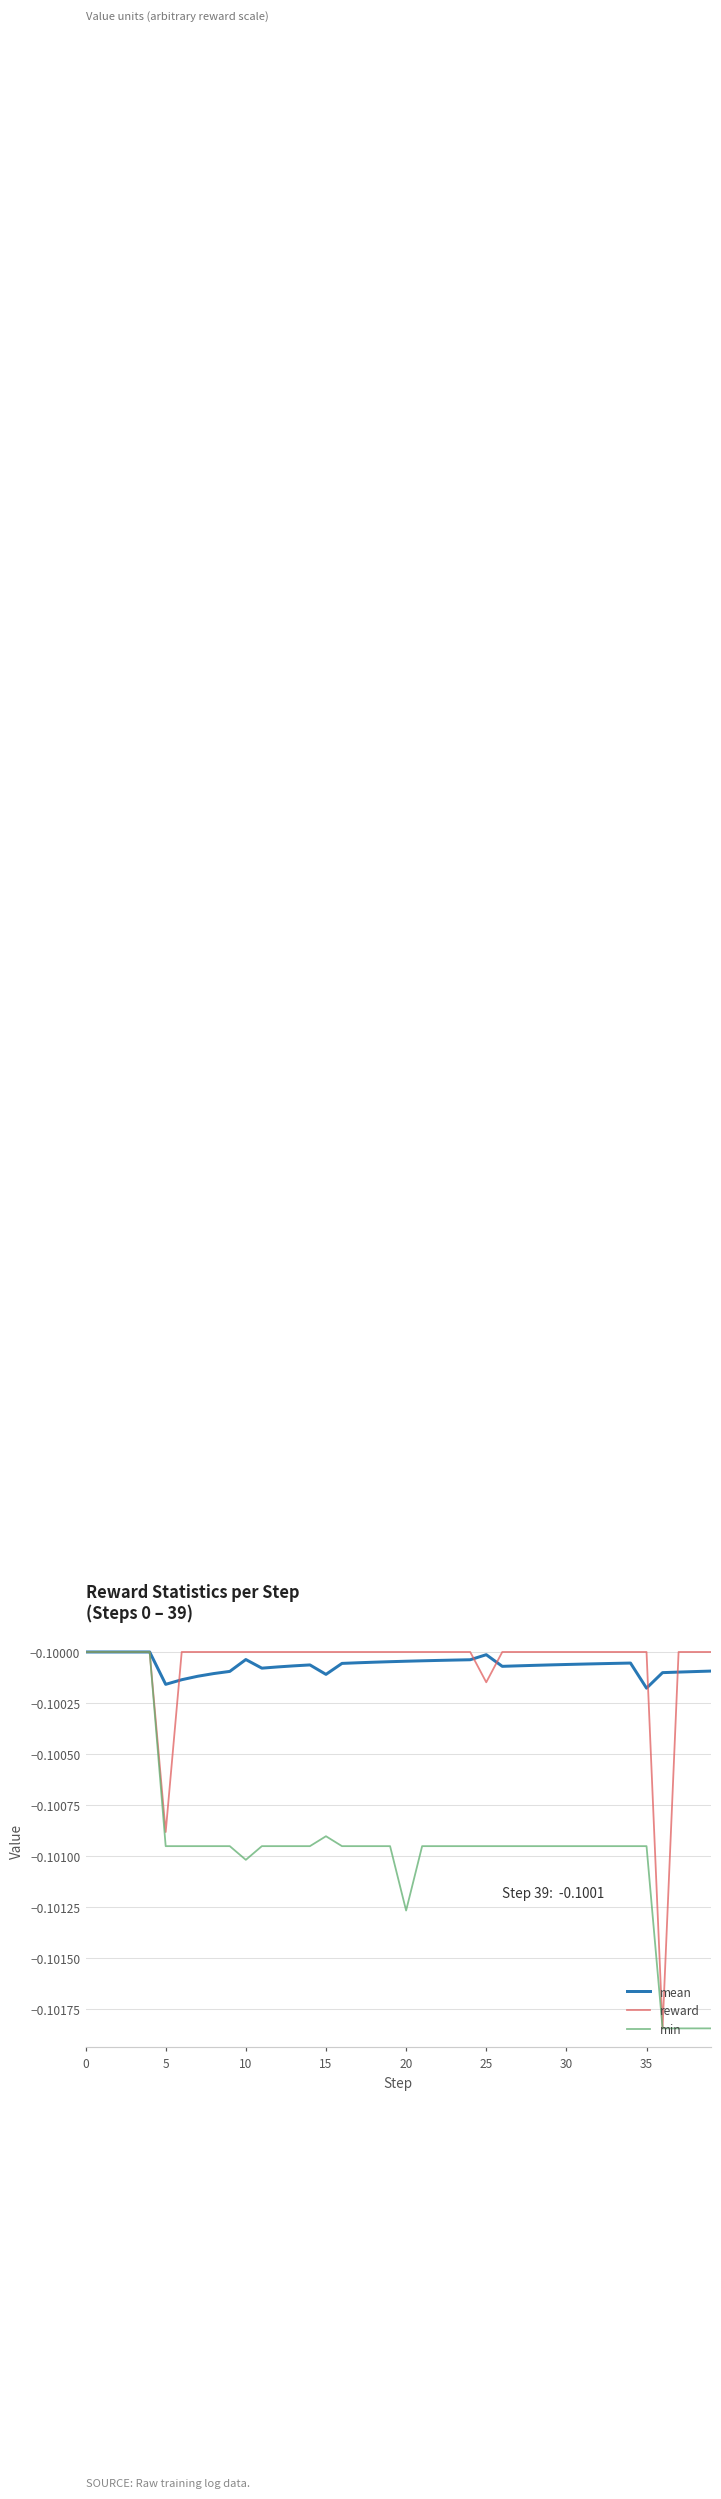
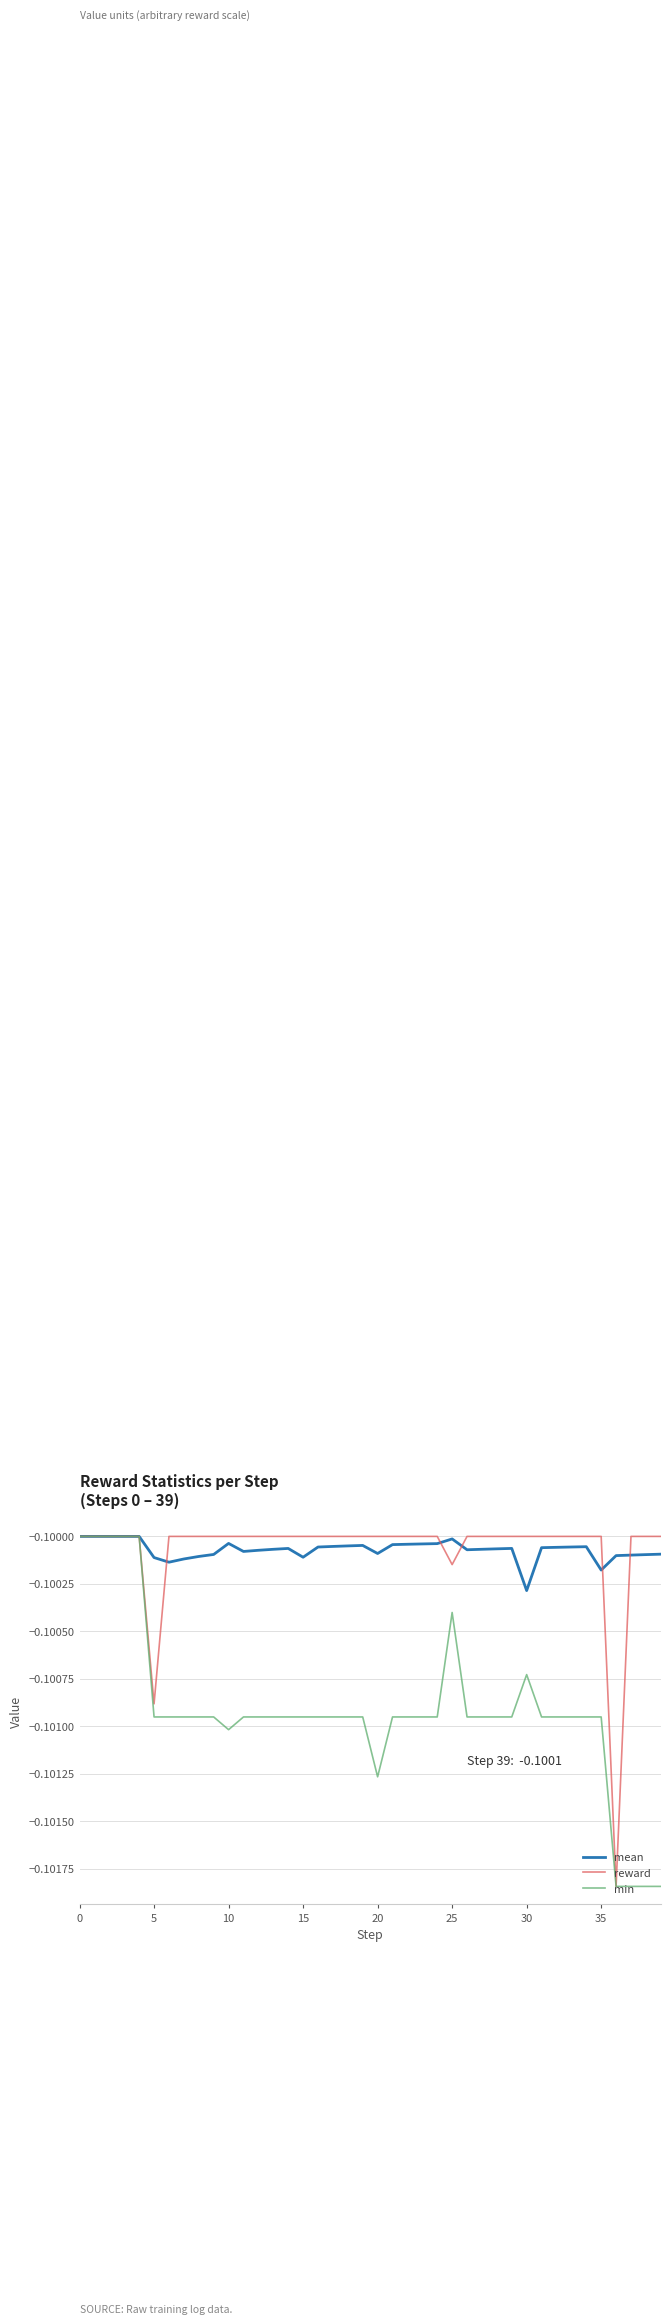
mean, 5: -0.10016 -> -0.10011
min, 15: -0.10090 -> -0.10095
mean, 20: -0.10005 -> -0.10009
min, 25: -0.10095 -> -0.10040
mean, 30: -0.10006 -> -0.10029
min, 30: -0.10095 -> -0.10073
